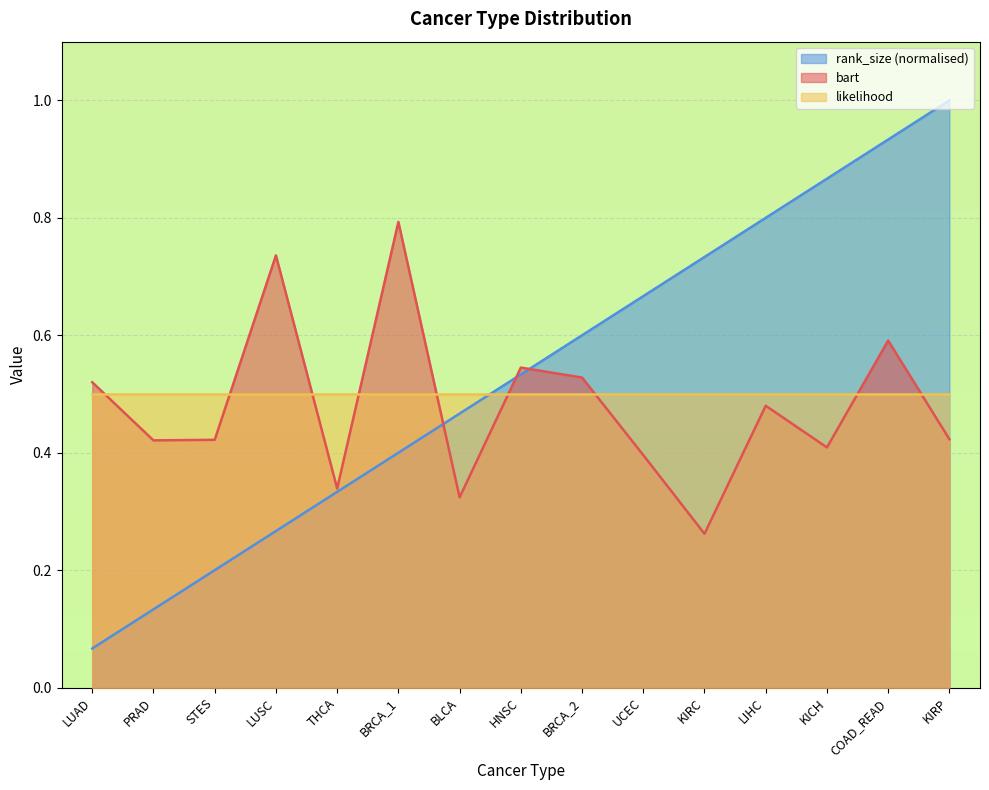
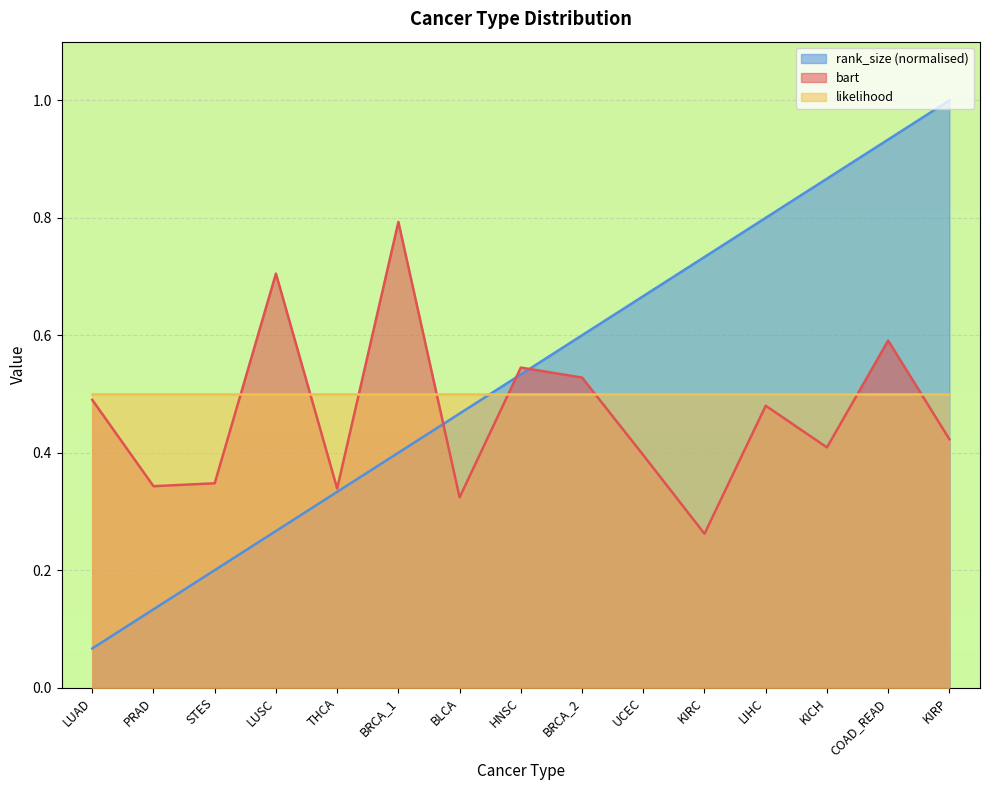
bart, LUAD: 0.52 -> 0.49
bart, PRAD: 0.42 -> 0.34
bart, STES: 0.42 -> 0.35
bart, LUSC: 0.74 -> 0.71
